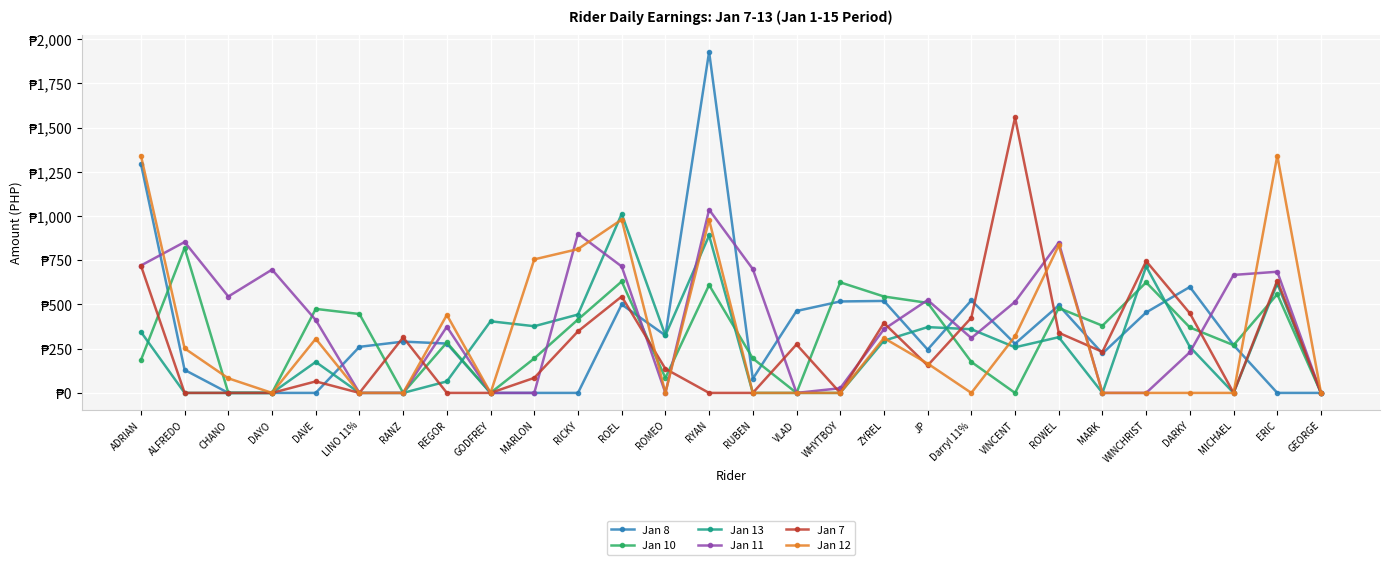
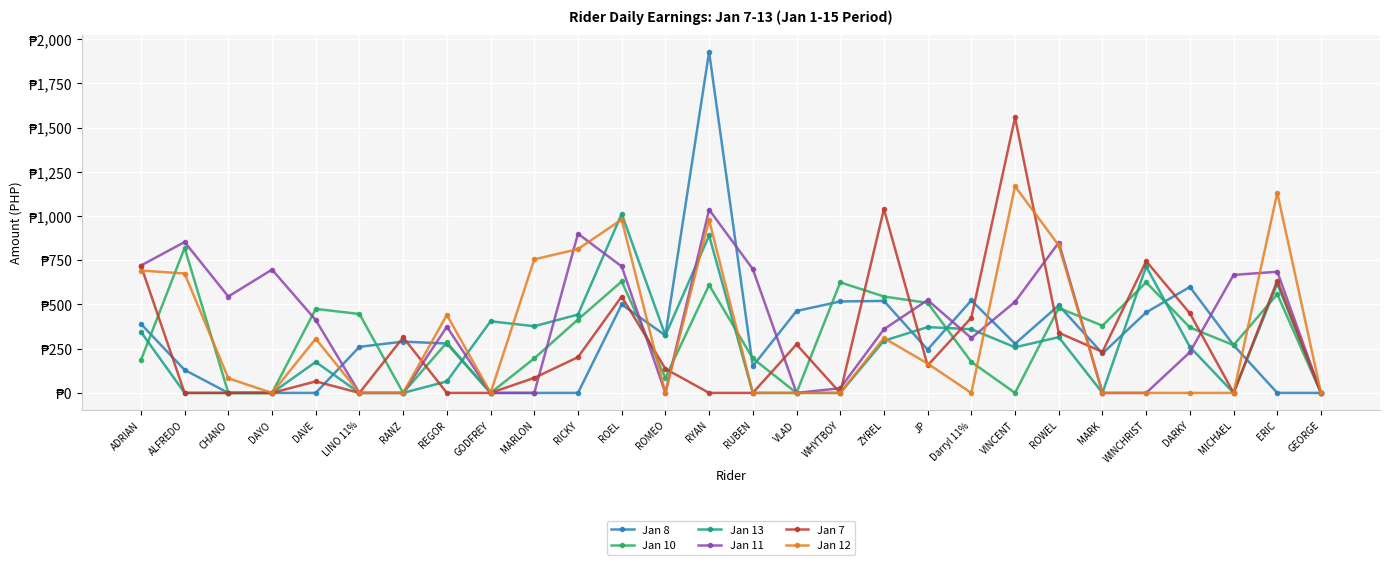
Jan 8, ADRIAN: ₱1,300 -> ₱390
Jan 12, ADRIAN: ₱1,340 -> ₱690
Jan 12, ALFREDO: ₱250 -> ₱680
Jan 7, RICKY: ₱350 -> ₱200
Jan 8, RUBEN: ₱80 -> ₱150
Jan 7, ZYREL: ₱400 -> ₱1,040
Jan 12, VINCENT: ₱320 -> ₱1,170
Jan 12, ERIC: ₱1,340 -> ₱1,130
